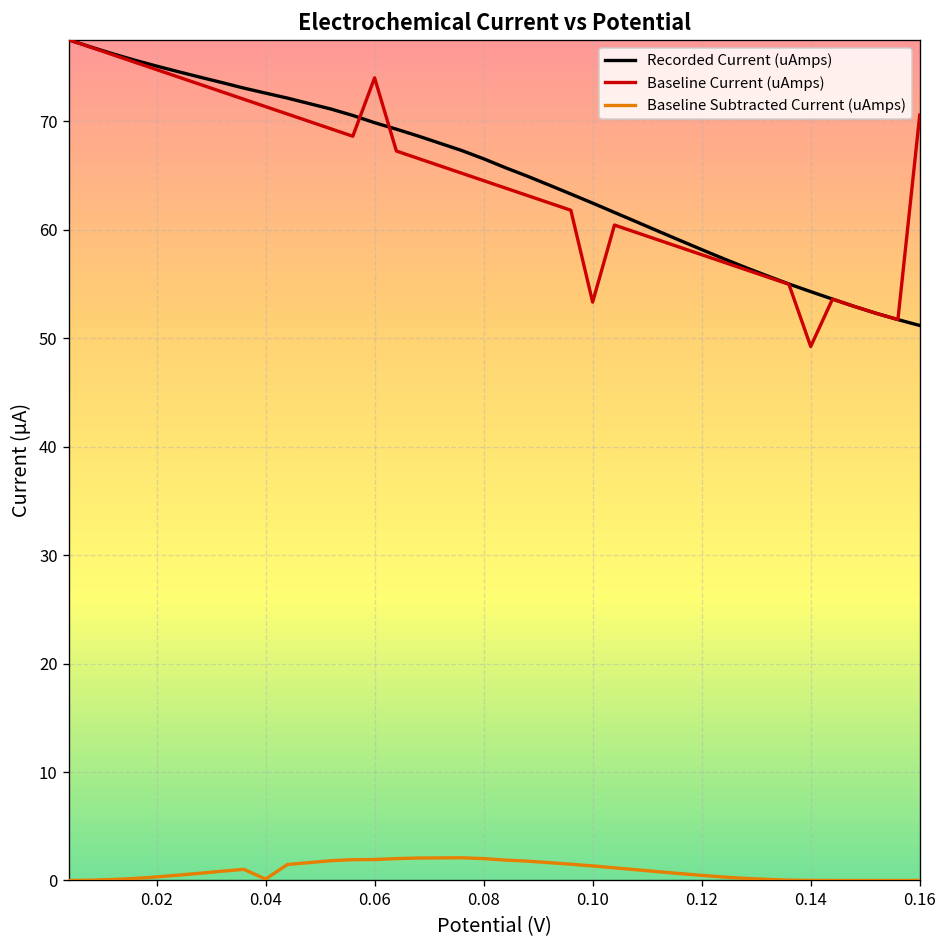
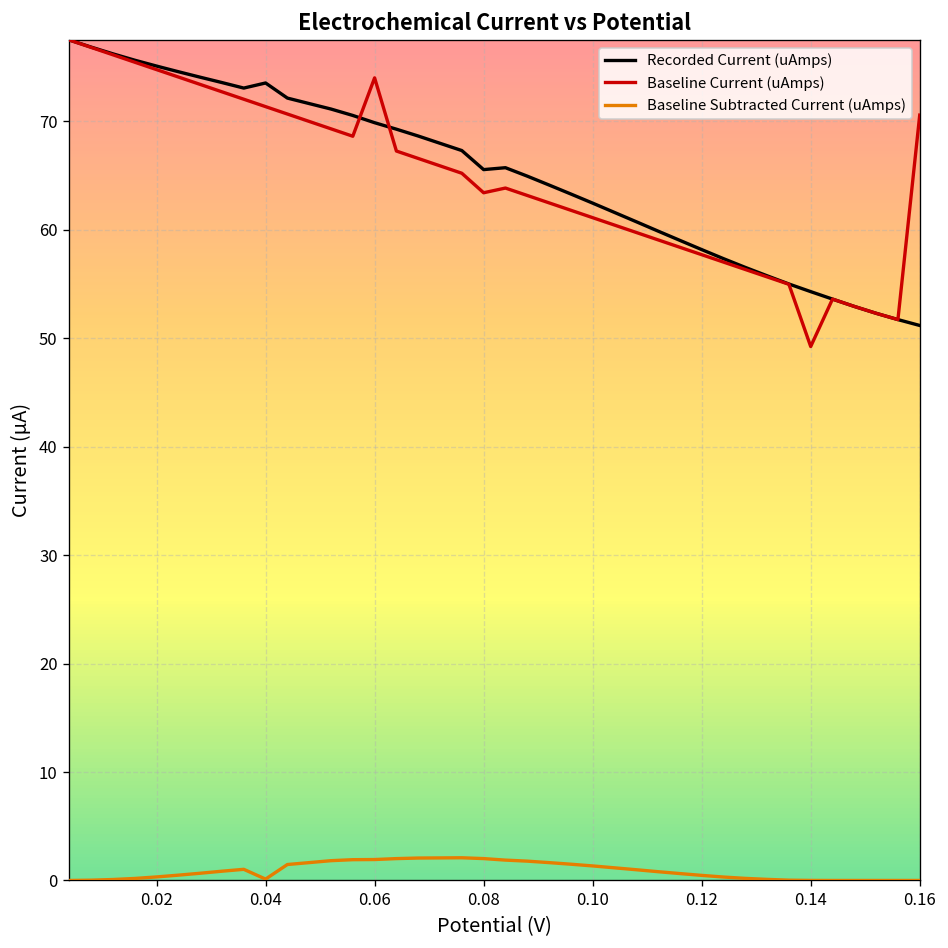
Recorded Current (uAmps), 0.04: 73 -> 74
Recorded Current (uAmps), 0.08: 67 -> 66
Baseline Current (uAmps), 0.08: 65 -> 63
Baseline Current (uAmps), 0.10: 53 -> 61
